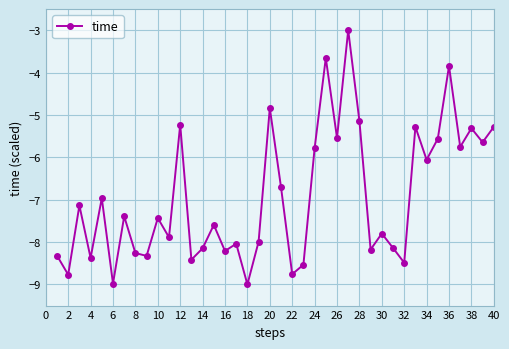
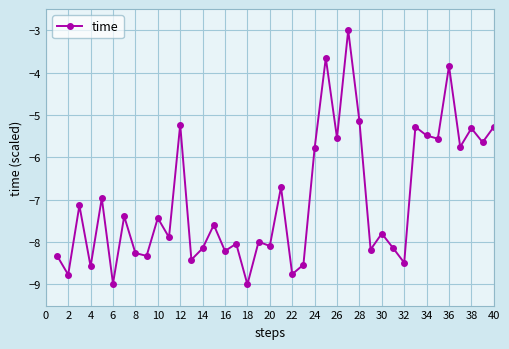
4: -8.4 -> -8.6
20: -4.8 -> -8.1
34: -6.1 -> -5.5
